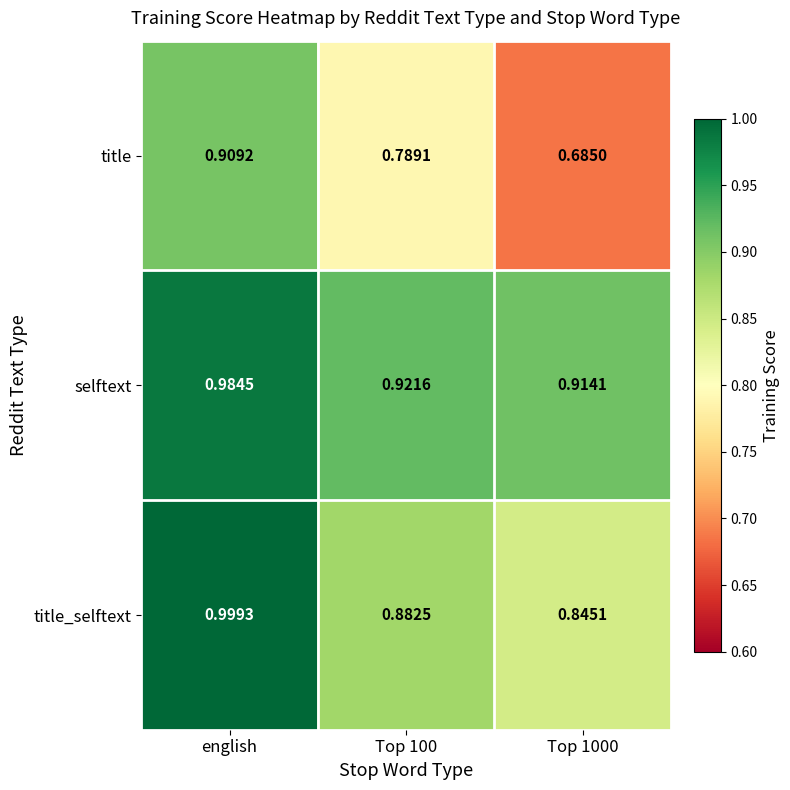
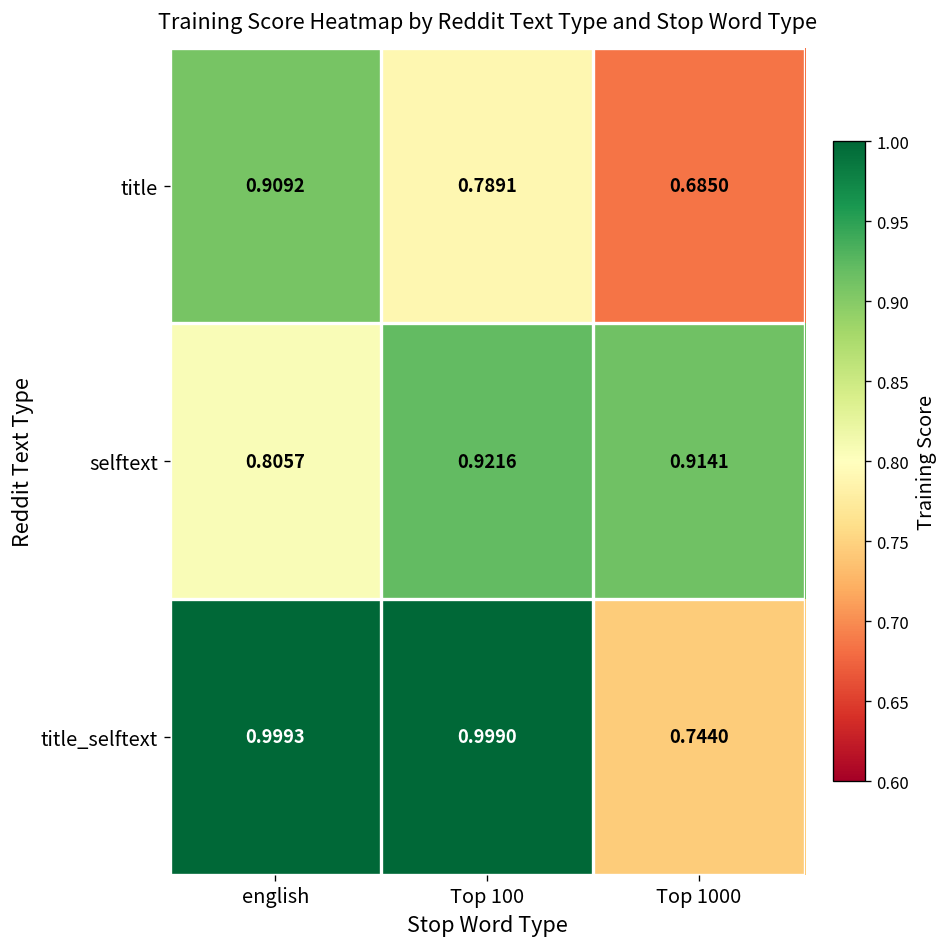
selftext, english: 0.9845 -> 0.8057
title_selftext, Top 100: 0.8825 -> 0.9990
title_selftext, Top 1000: 0.8451 -> 0.7440
